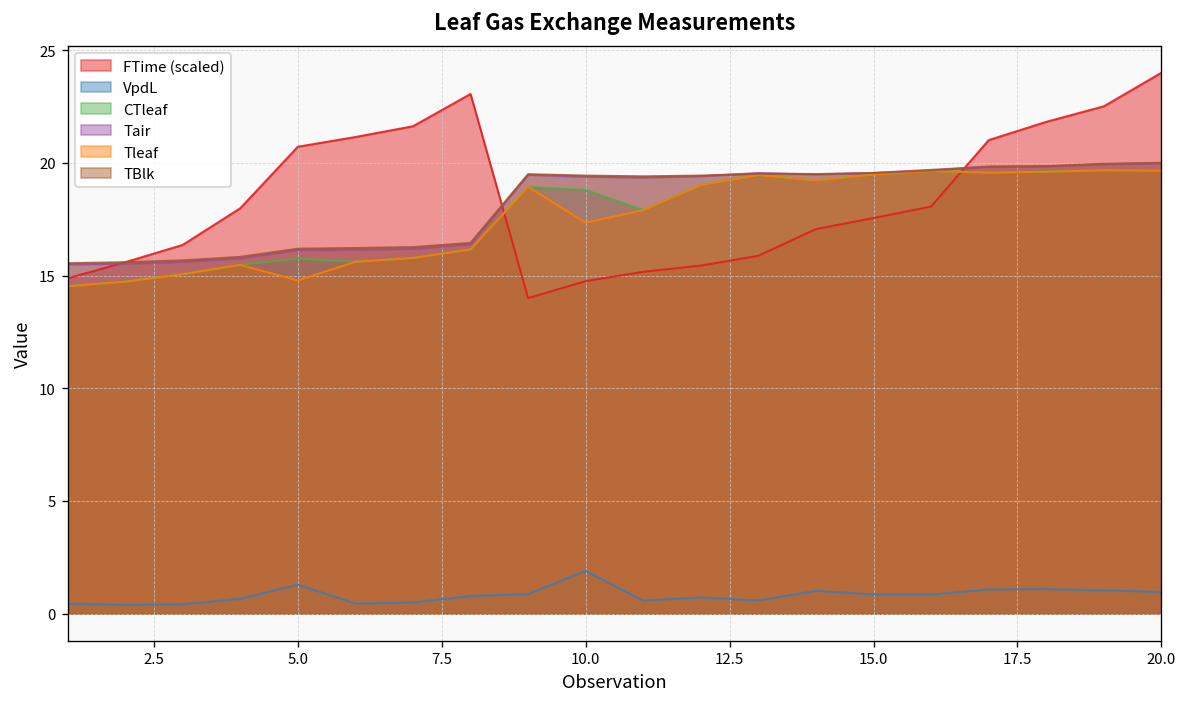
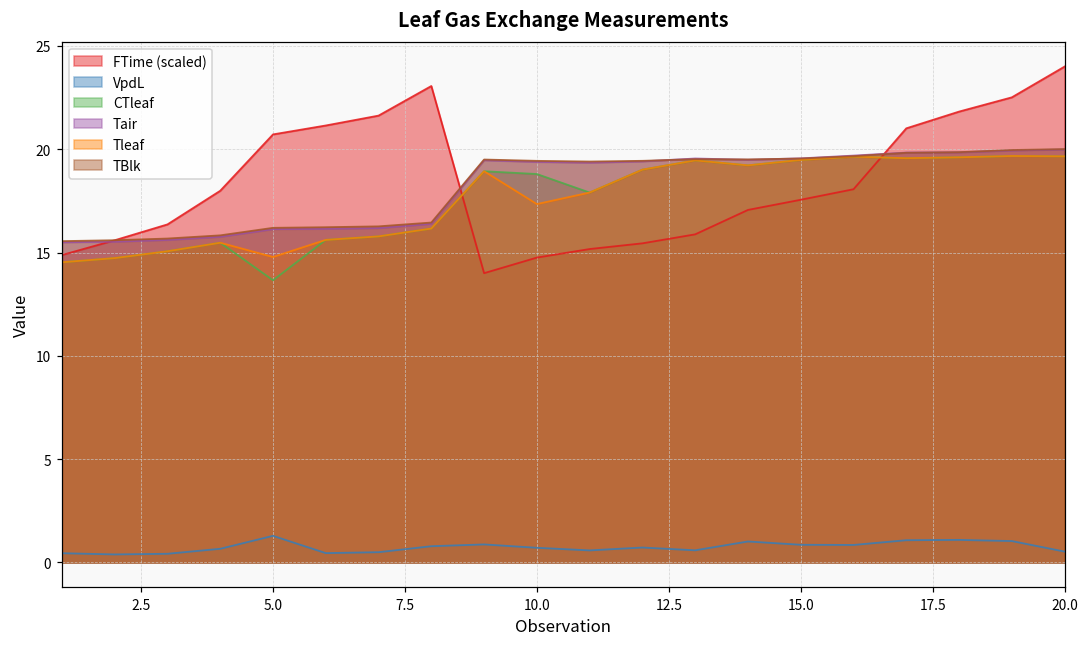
CTleaf, 5.0: 15.7 -> 13.7
VpdL, 10.0: 1.9 -> 0.7
VpdL, 20.0: 1.0 -> 0.5
